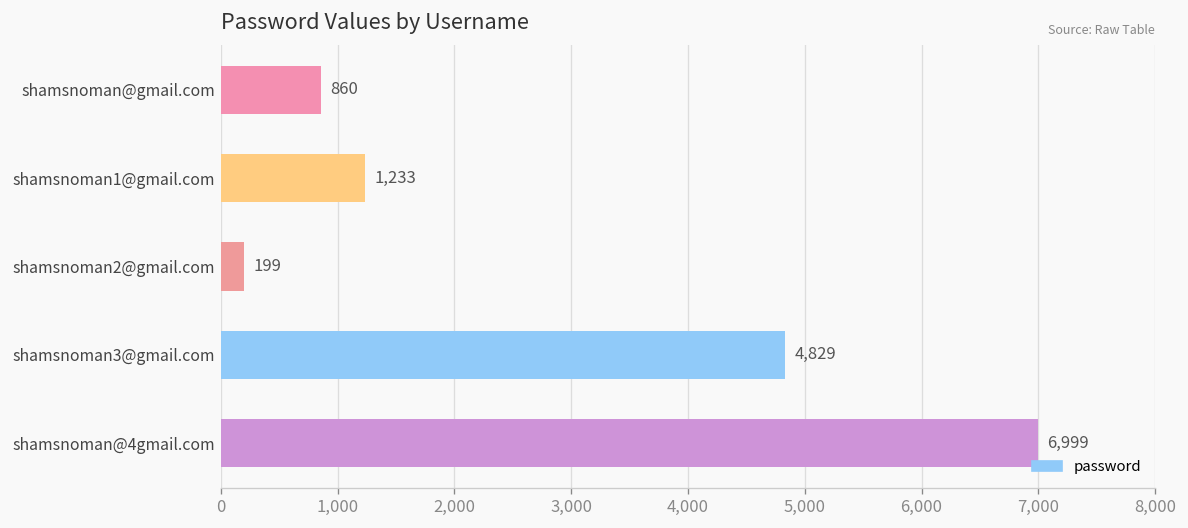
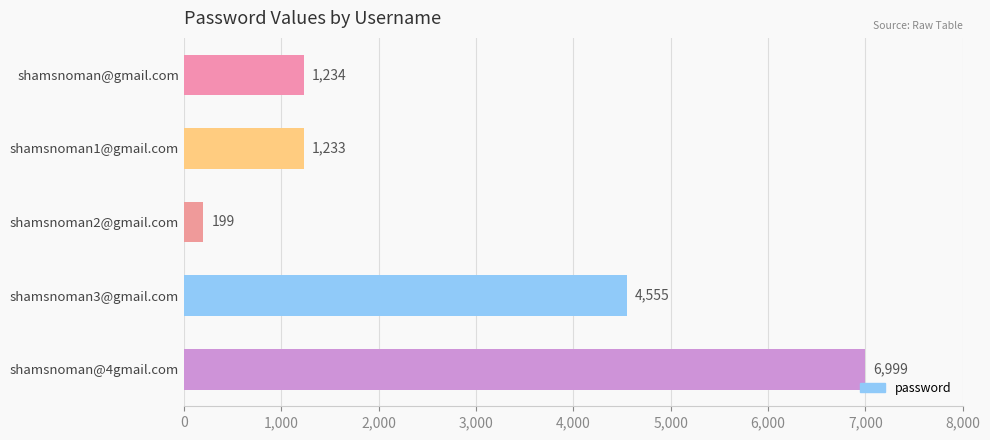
shamsnoman@gmail.com: 860 -> 1,234
shamsnoman3@gmail.com: 4,829 -> 4,555
